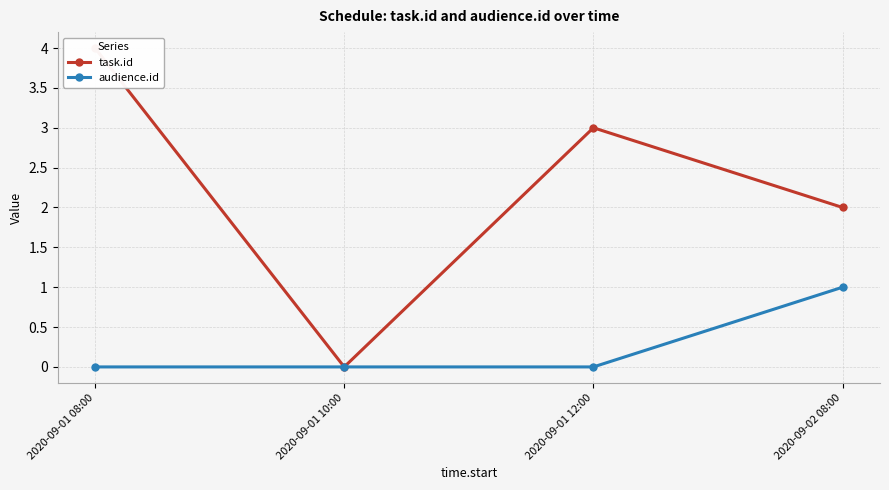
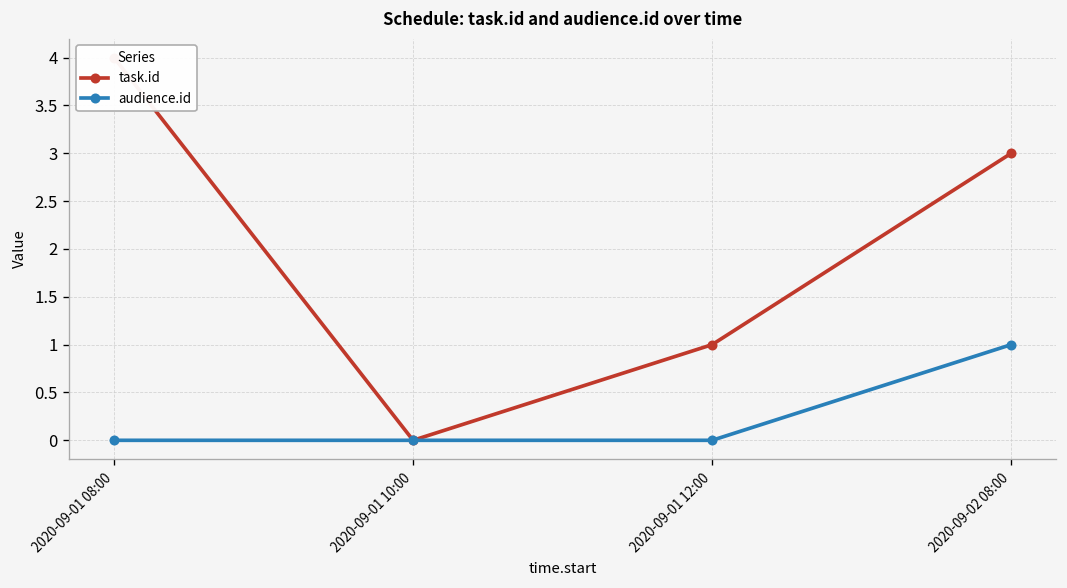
task.id, 2020-09-01 12:00: 3 -> 1
task.id, 2020-09-02 08:00: 2 -> 3
